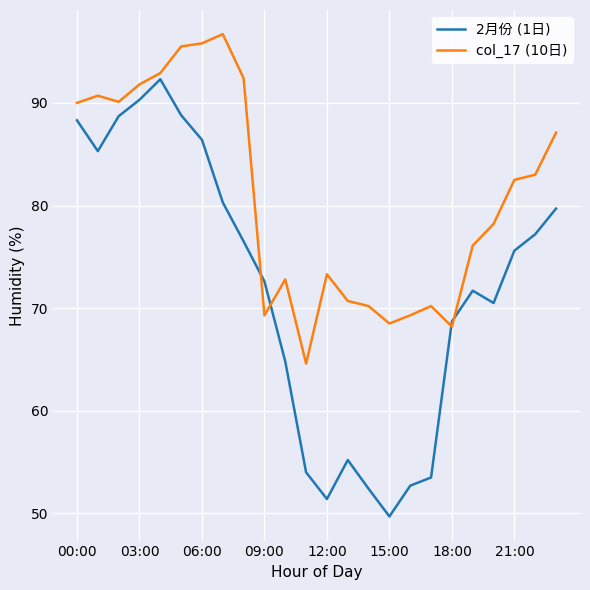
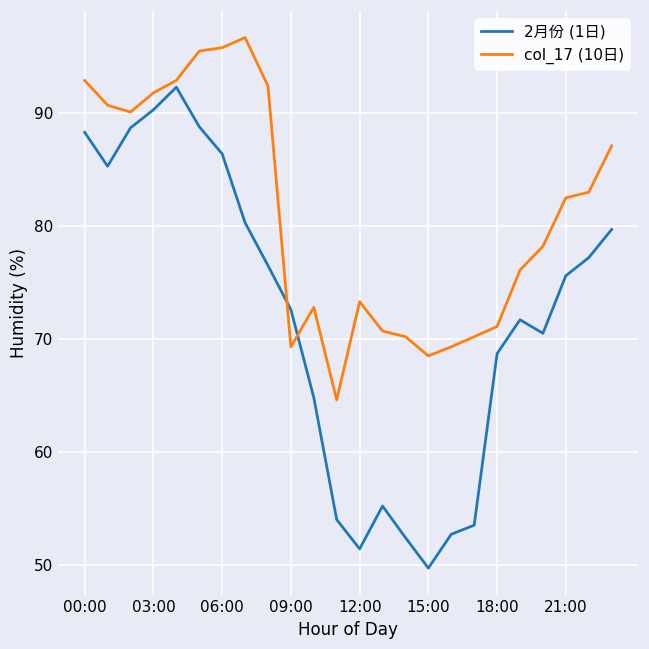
col_17 (10日), 00:00: 90.0 -> 92.9
col_17 (10日), 18:00: 68.2 -> 71.1
